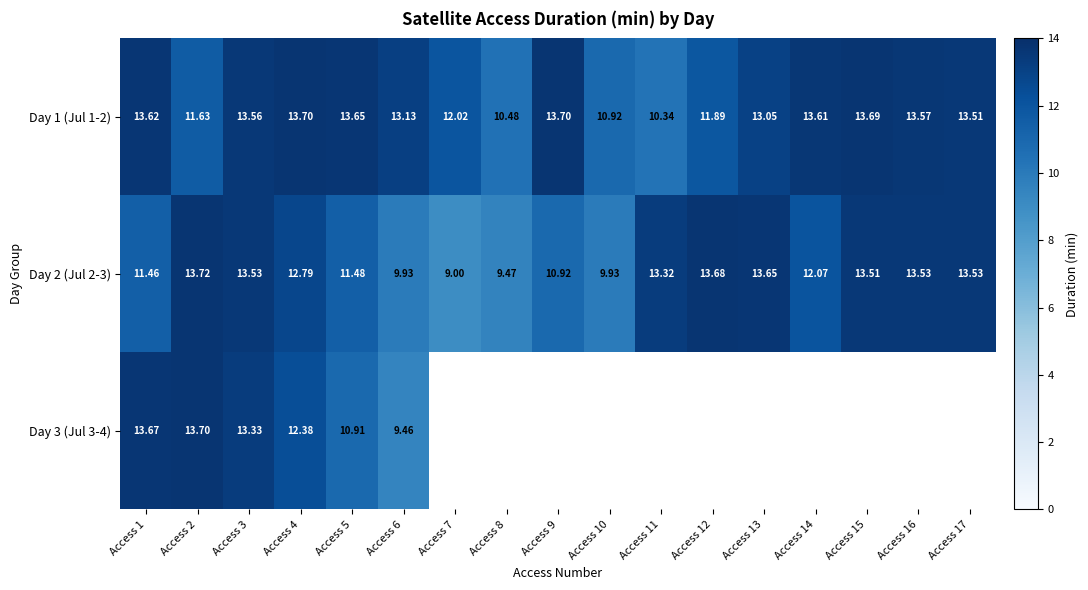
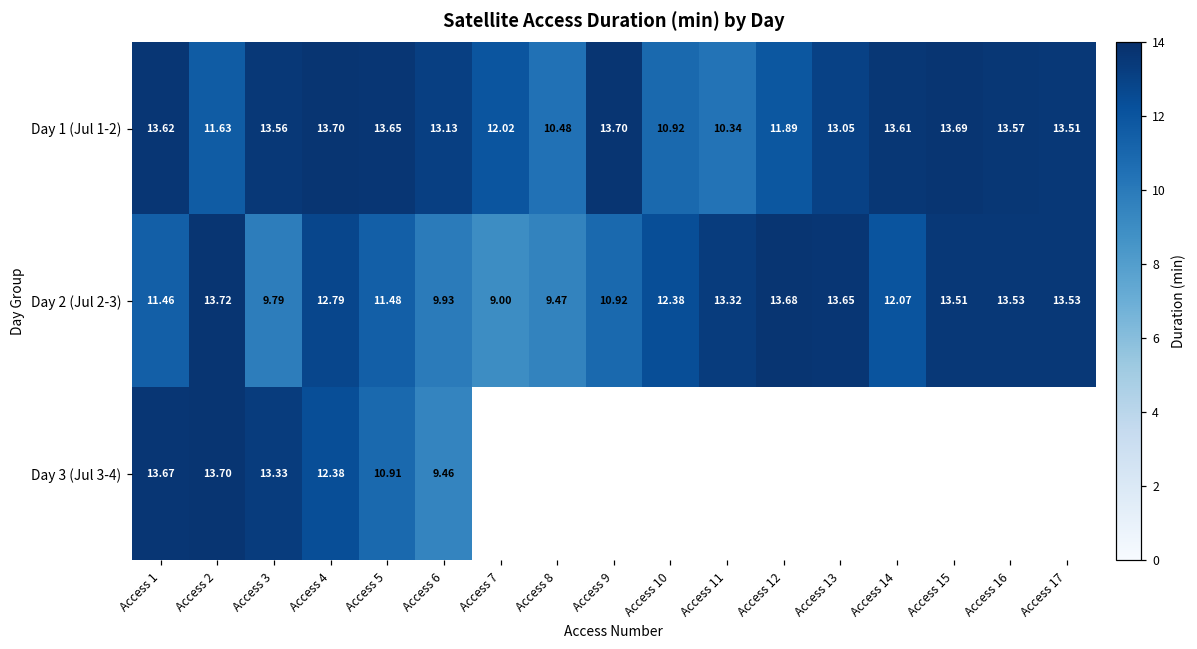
Day 2 (Jul 2-3), Access 3: 13.53 -> 9.79
Day 2 (Jul 2-3), Access 10: 9.93 -> 12.38
